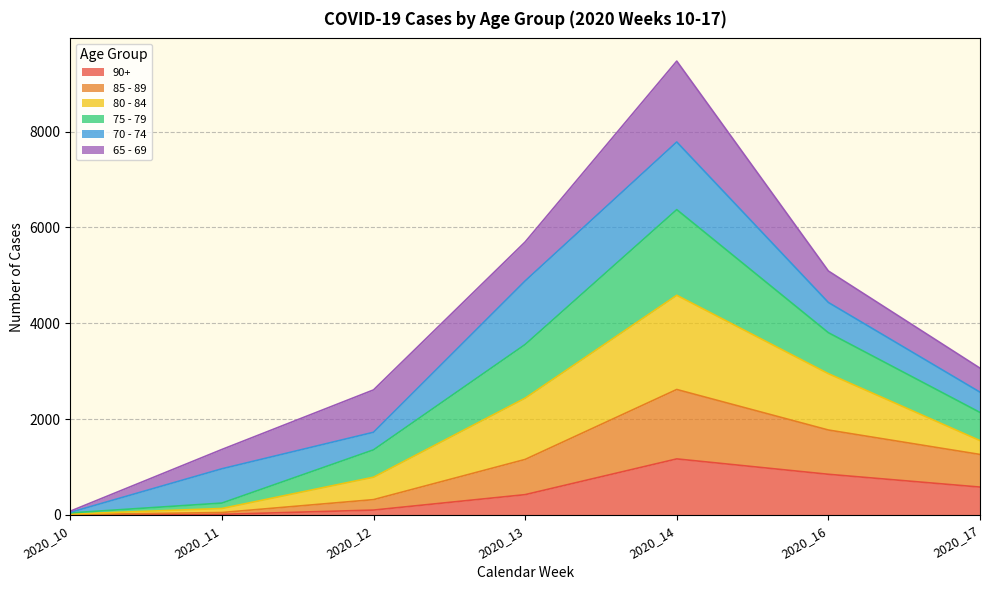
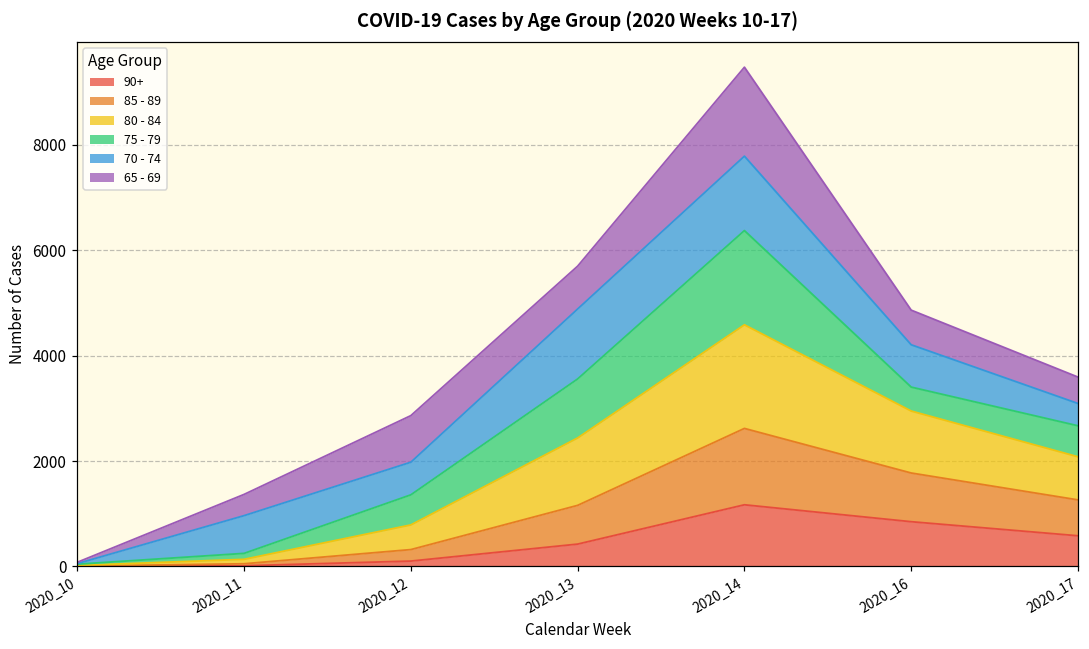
70 - 74, 2020_12: 400 -> 600
75 - 79, 2020_16: 900 -> 500
70 - 74, 2020_16: 600 -> 800
80 - 84, 2020_17: 300 -> 800
